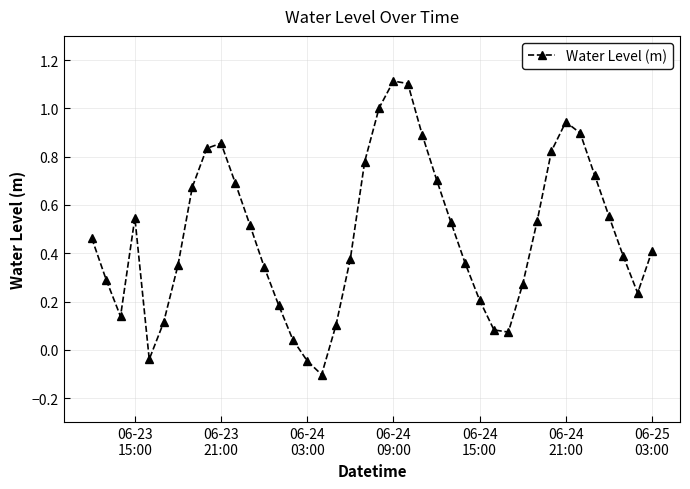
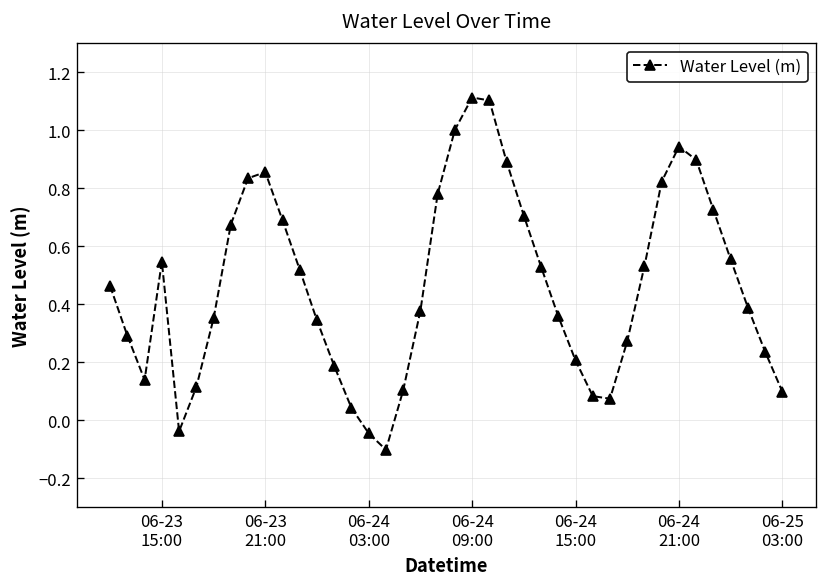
06-25 03:00: 0.41 -> 0.10
